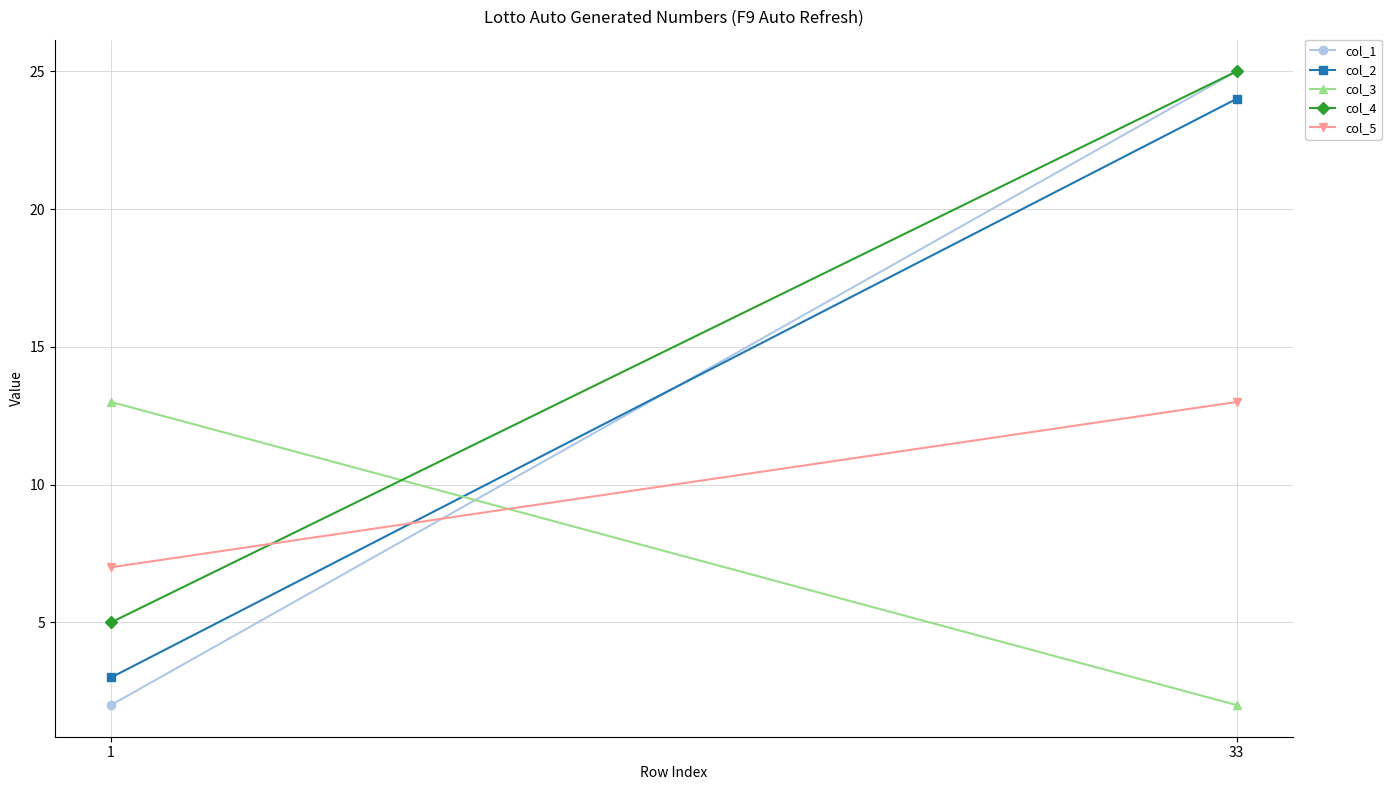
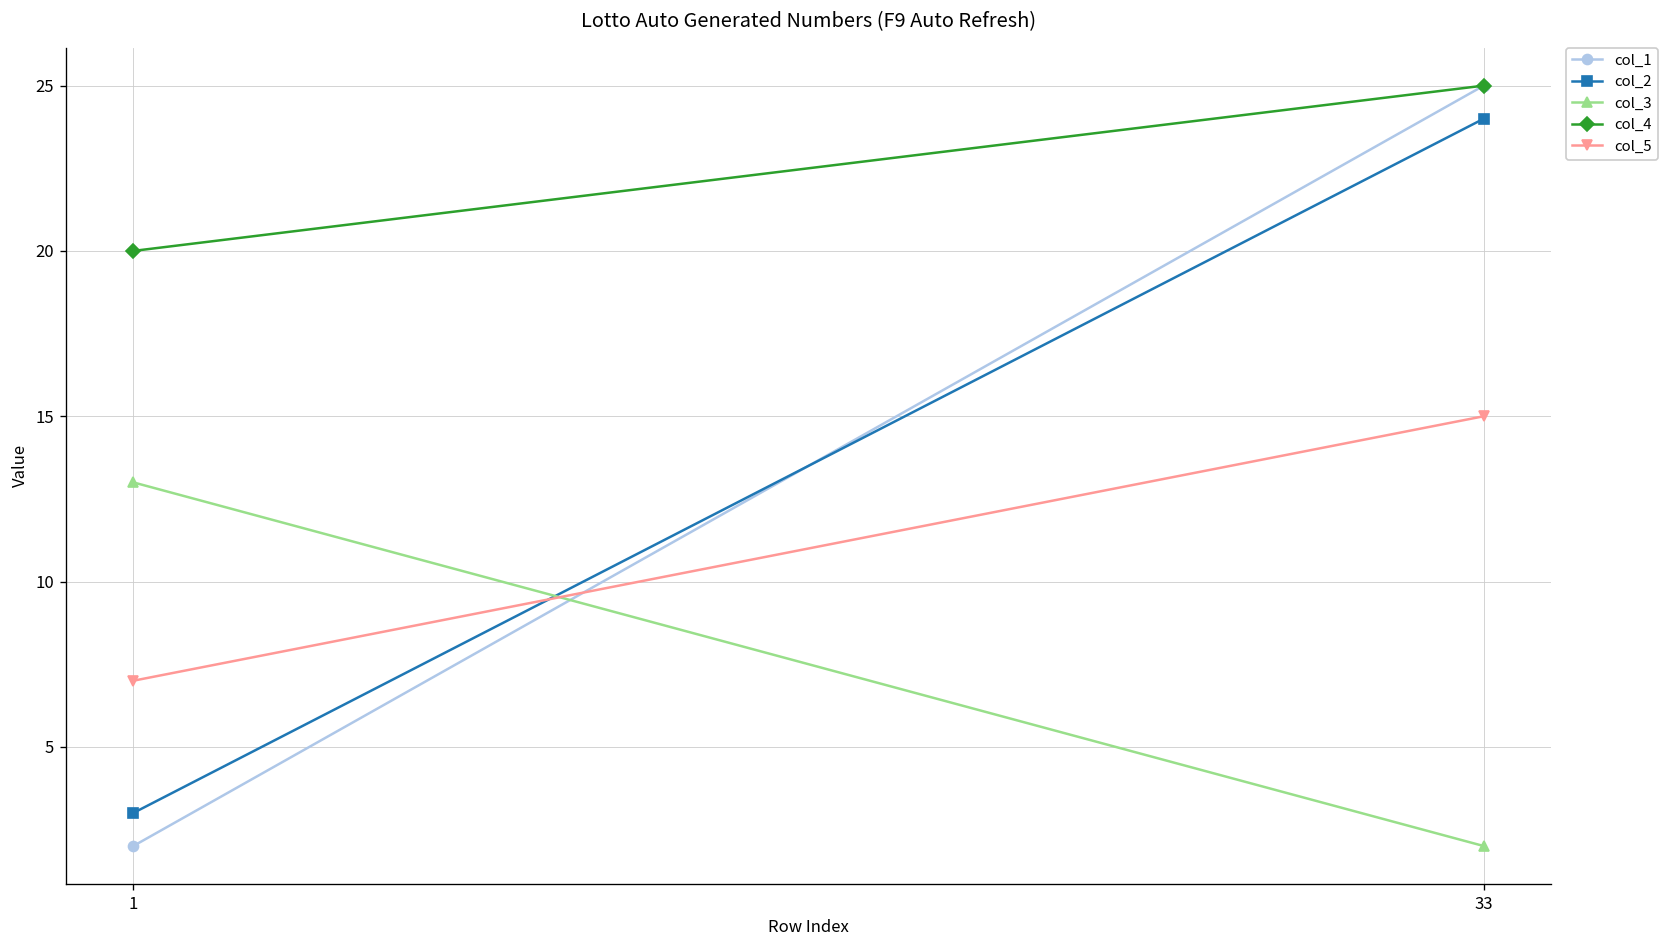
col_4, 1: 5 -> 20
col_5, 33: 13 -> 15
